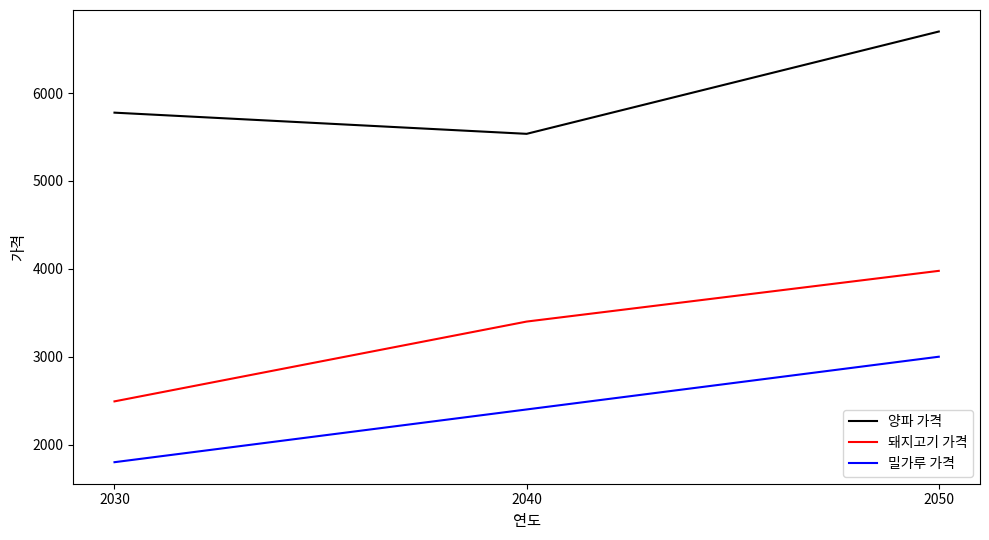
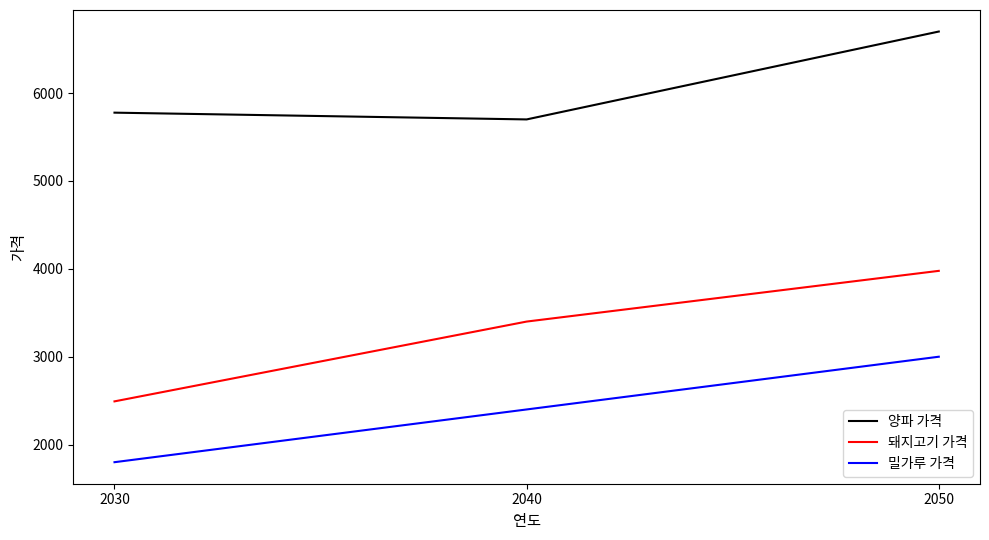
양파 가격, 2040: 5500 -> 5700
